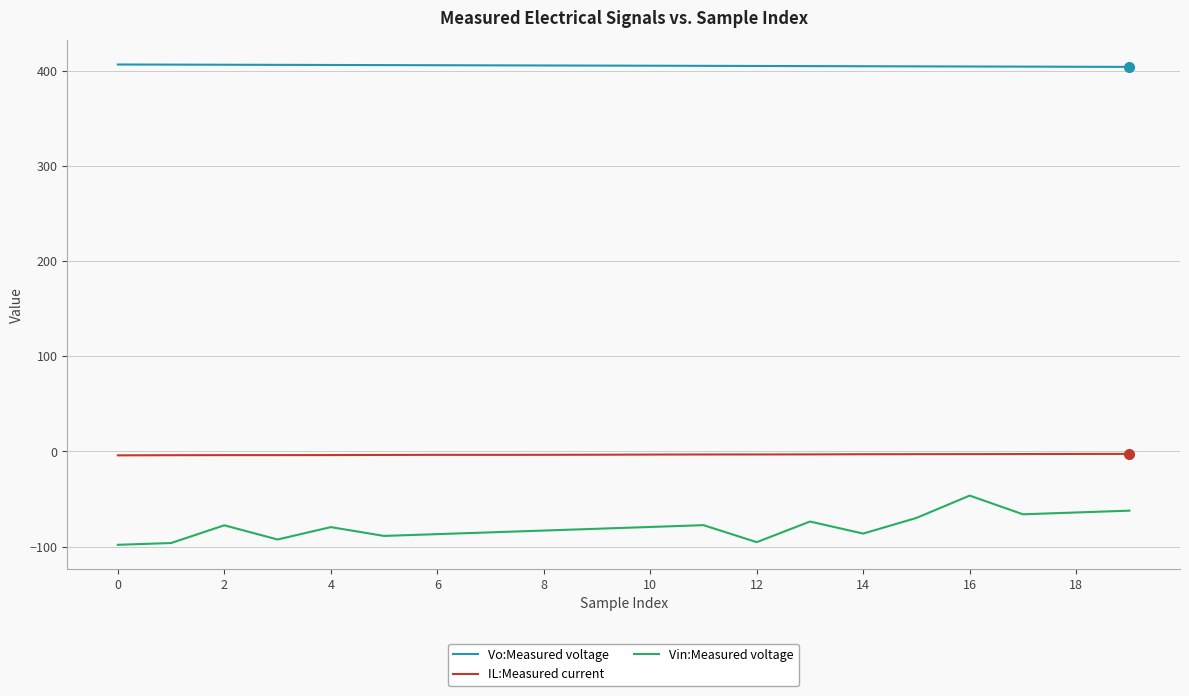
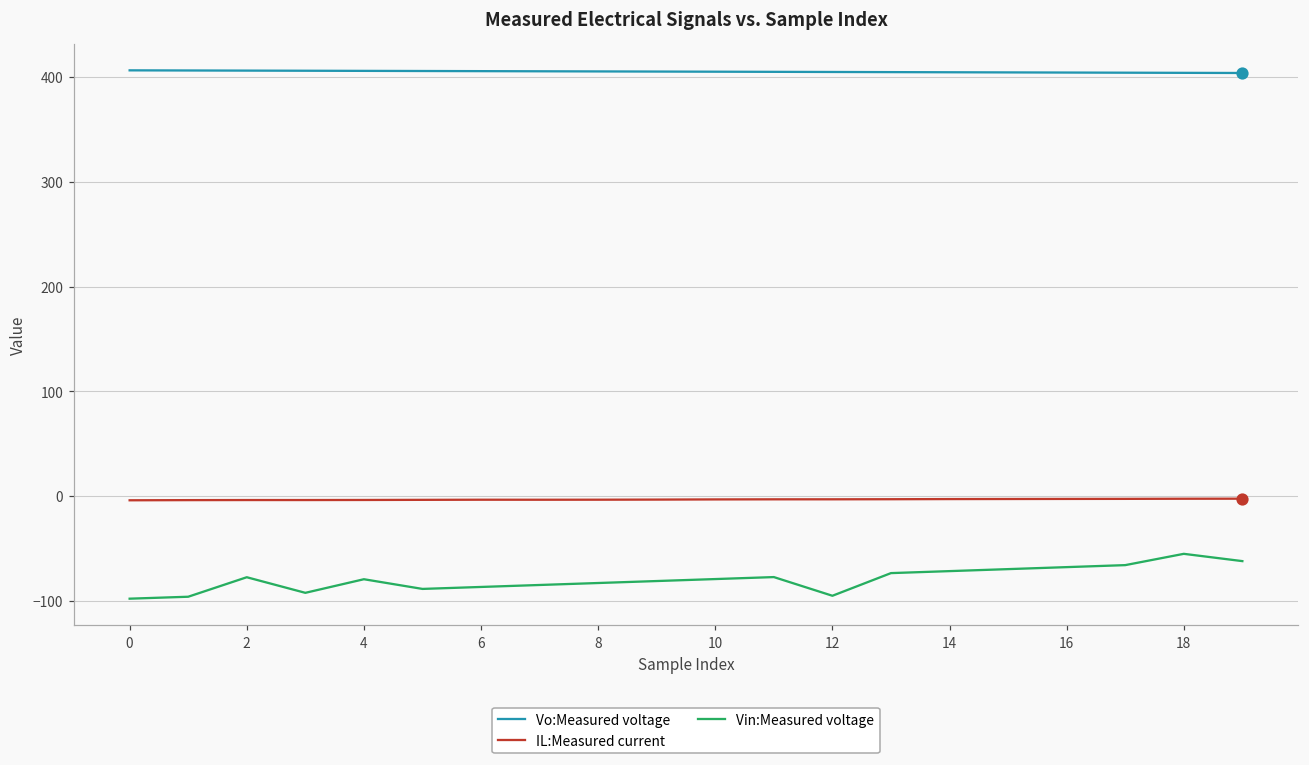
Vin:Measured voltage, 14: -90 -> -70
Vin:Measured voltage, 16: -50 -> -70
Vin:Measured voltage, 18: -64 -> -55
